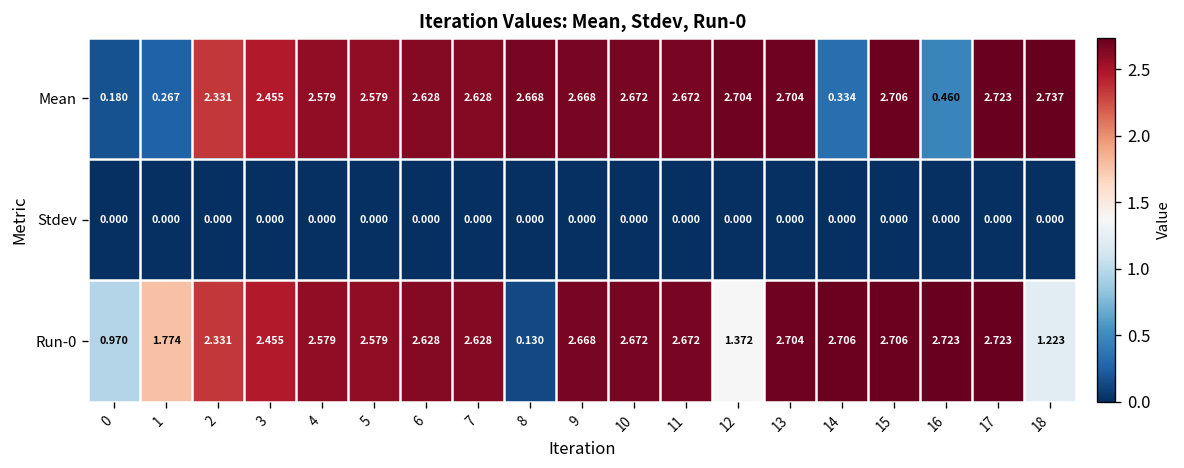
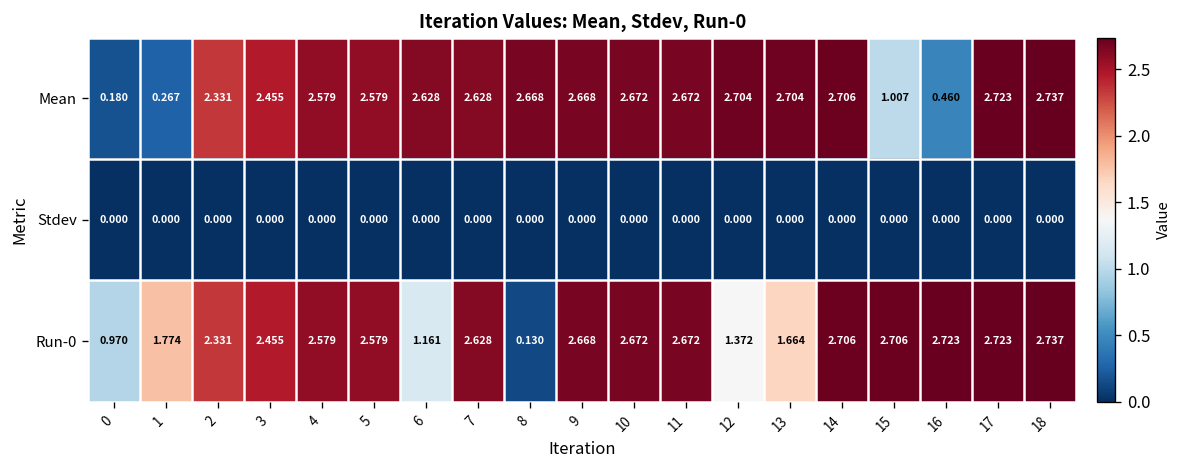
Mean, 14: 0.334 -> 2.706
Mean, 15: 2.706 -> 1.007
Run-0, 6: 2.628 -> 1.161
Run-0, 13: 2.704 -> 1.664
Run-0, 18: 1.223 -> 2.737
